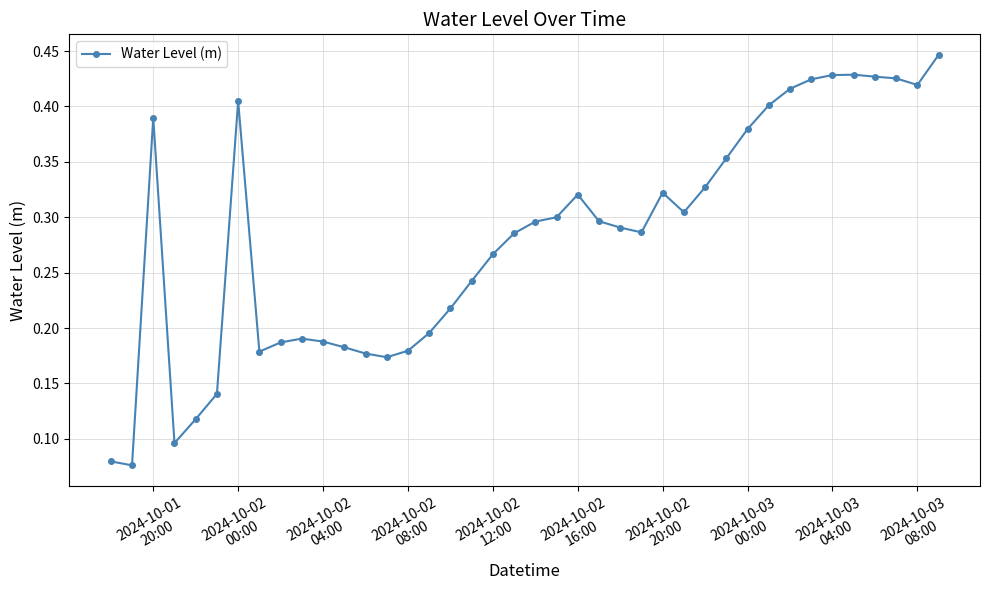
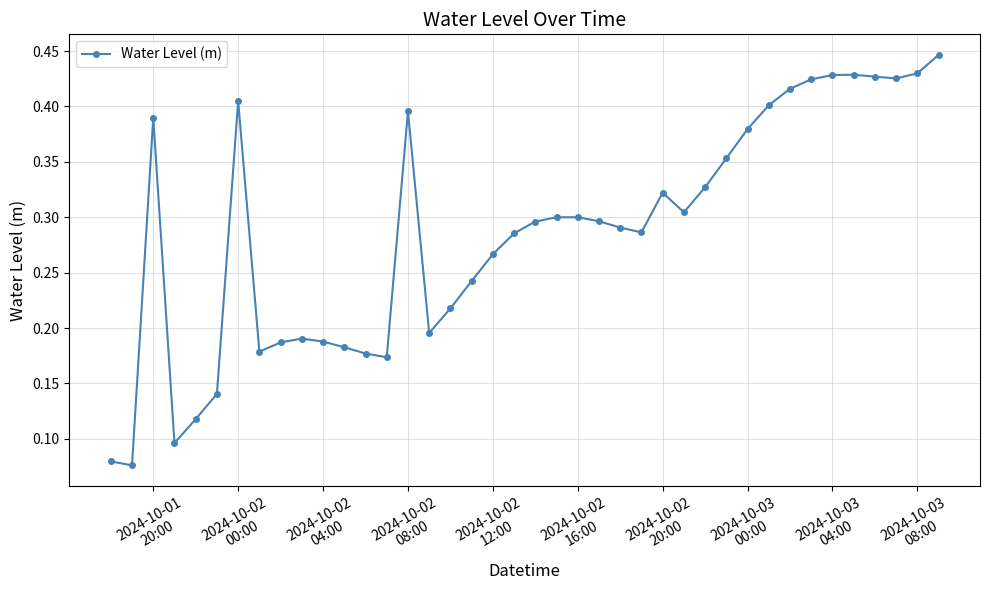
2024-10-02 08:00: 0.179 -> 0.396
2024-10-02 16:00: 0.320 -> 0.300
2024-10-03 08:00: 0.419 -> 0.430
